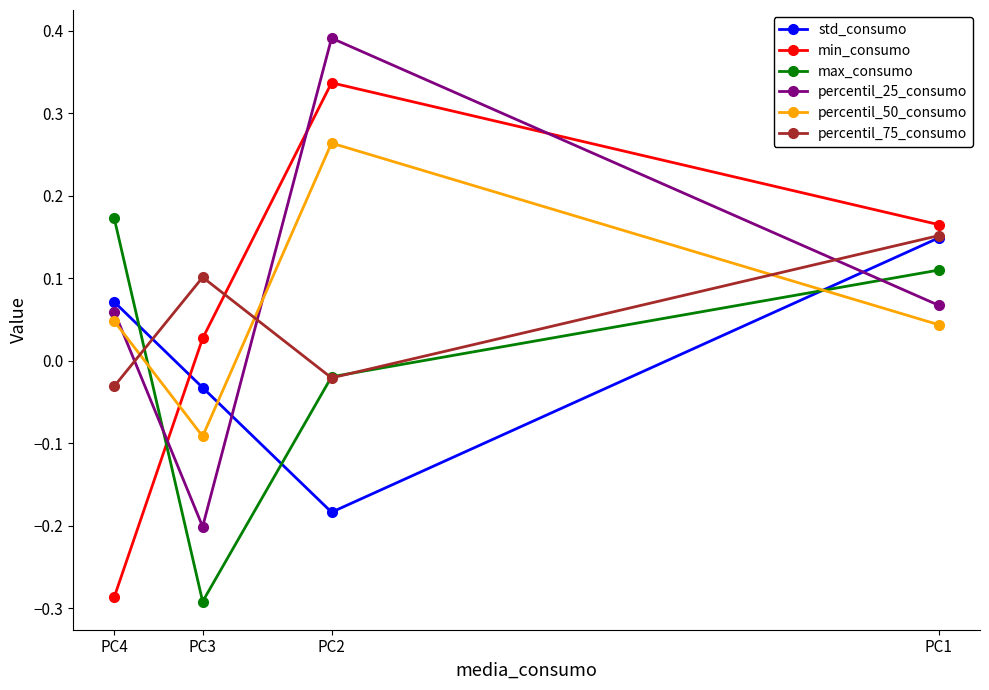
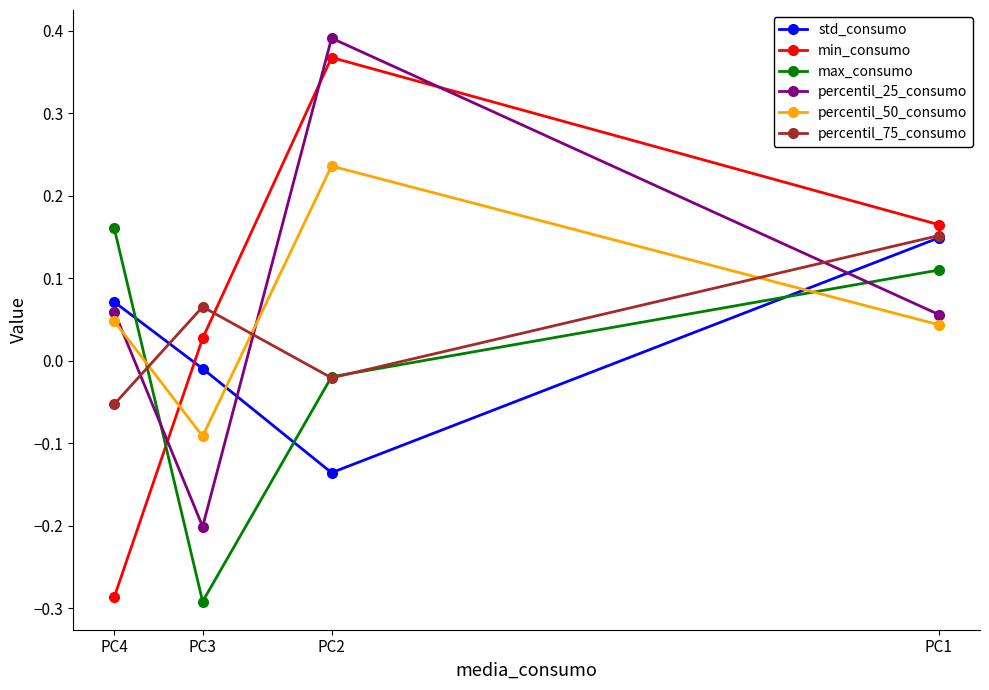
max_consumo, PC4: 0.17 -> 0.16
percentil_75_consumo, PC4: -0.03 -> -0.05
std_consumo, PC3: -0.03 -> -0.01
percentil_75_consumo, PC3: 0.10 -> 0.07
std_consumo, PC2: -0.18 -> -0.14
min_consumo, PC2: 0.34 -> 0.37
percentil_50_consumo, PC2: 0.26 -> 0.24
percentil_25_consumo, PC1: 0.07 -> 0.06
